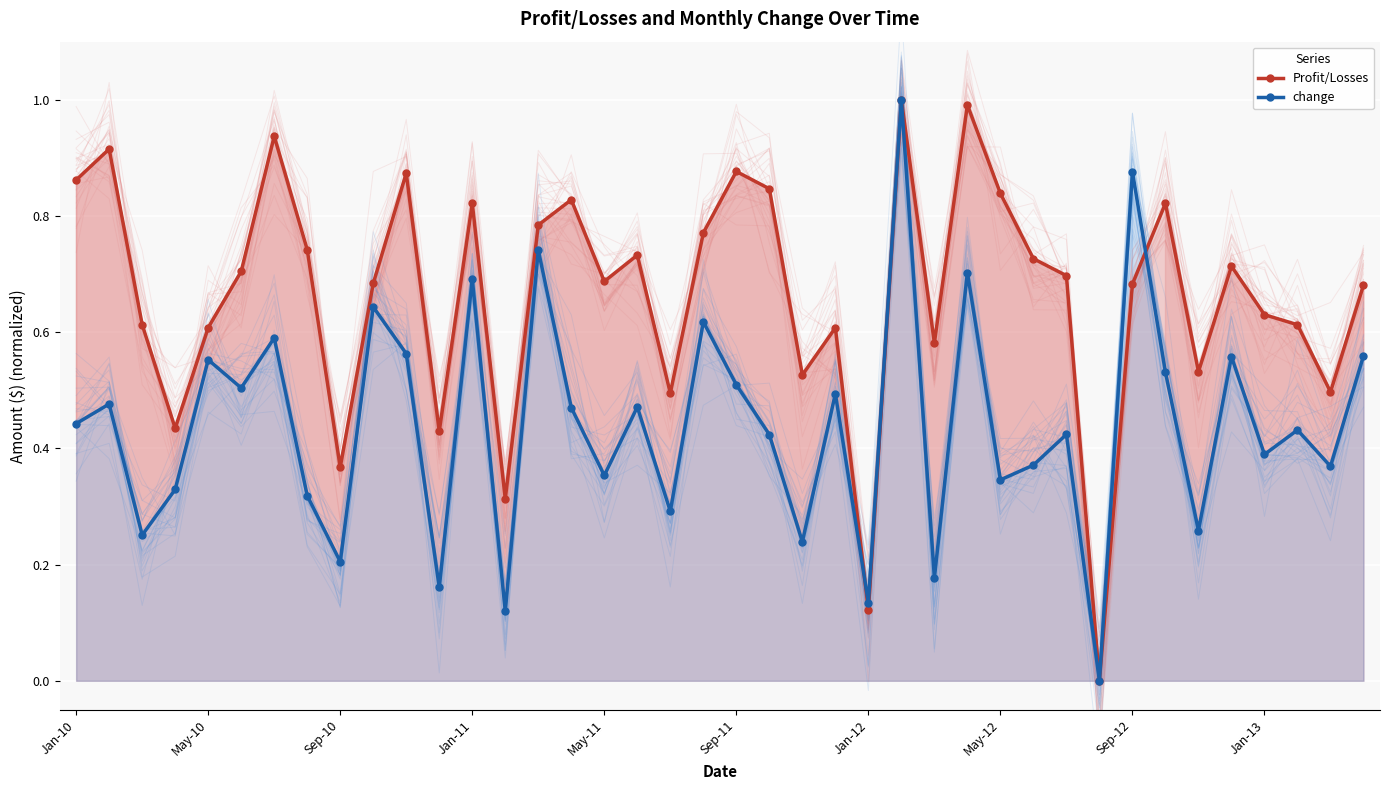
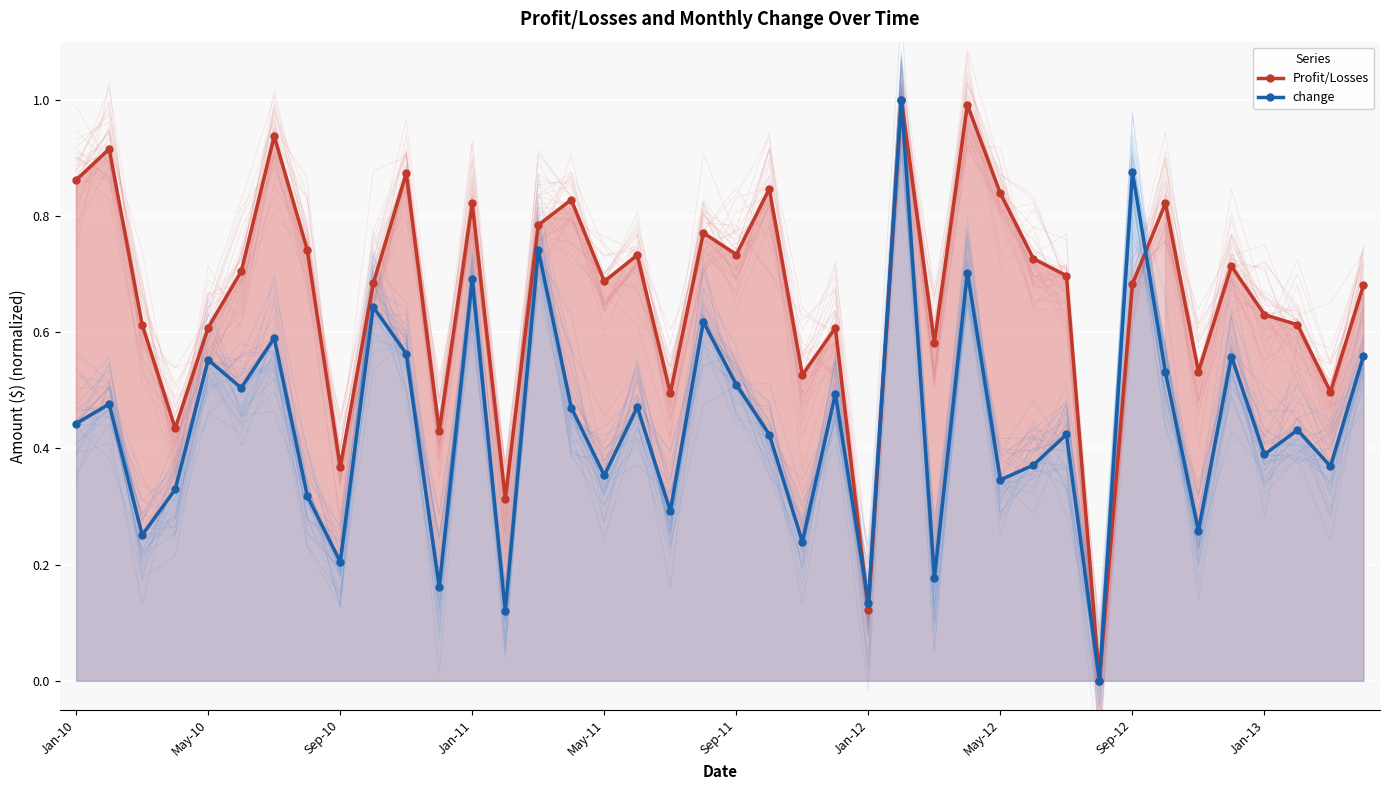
Profit/Losses, Sep-11: 0.88 -> 0.73
